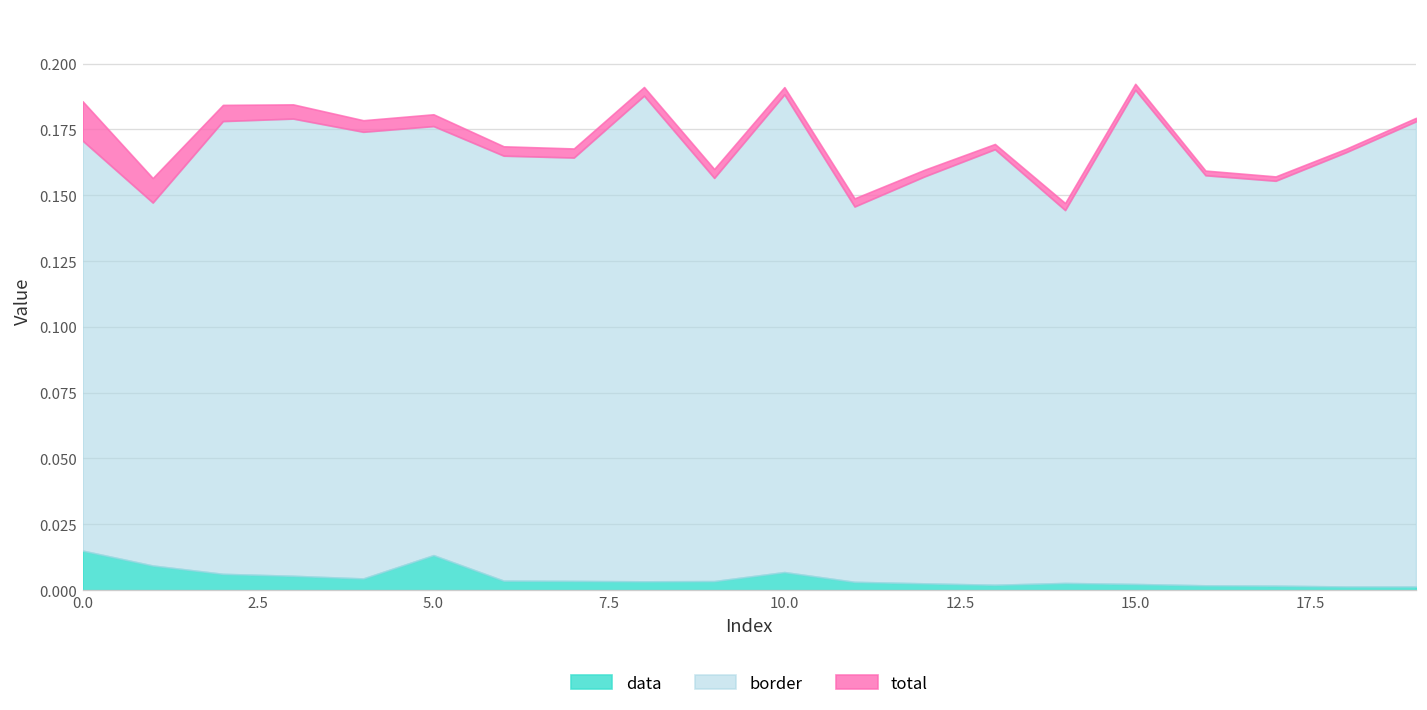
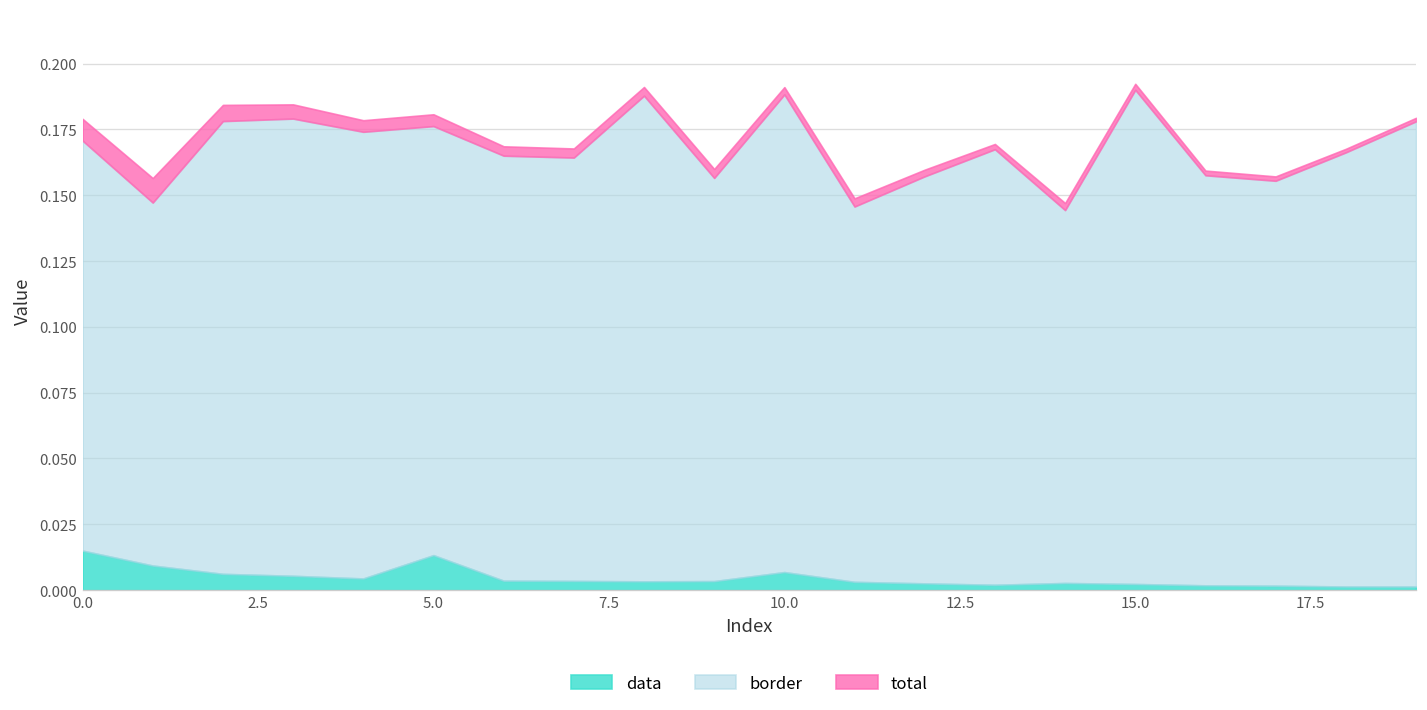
total, 0.0: 0.015 -> 0.008
